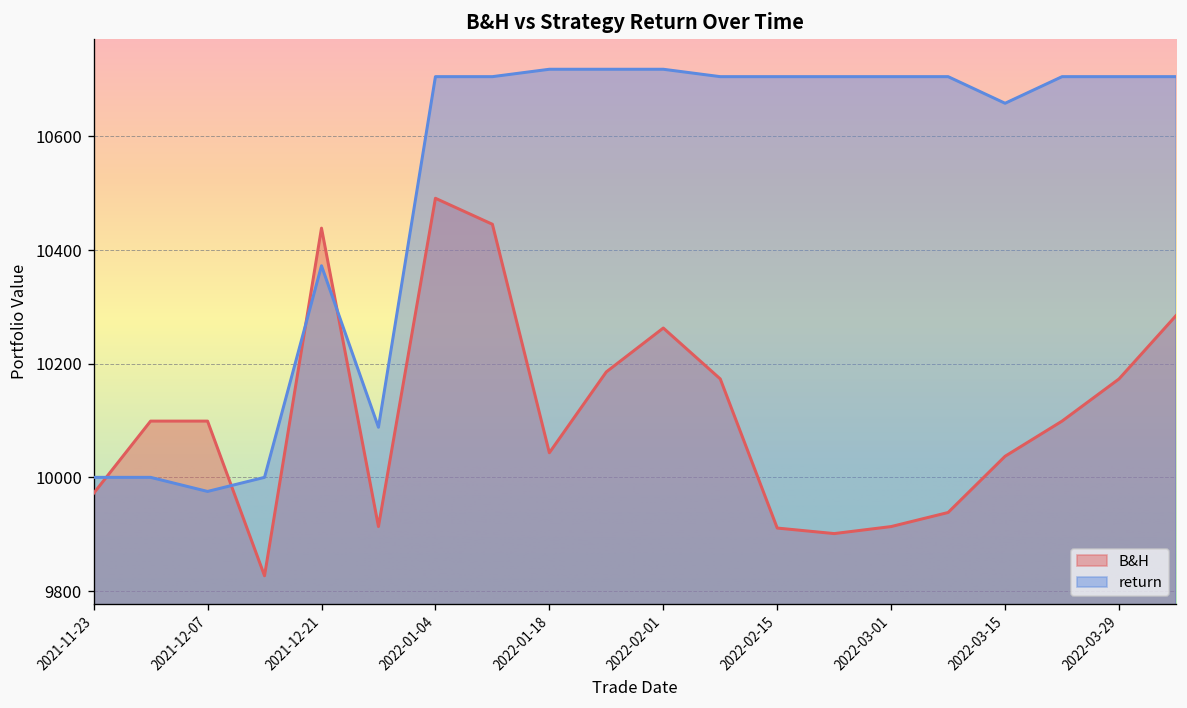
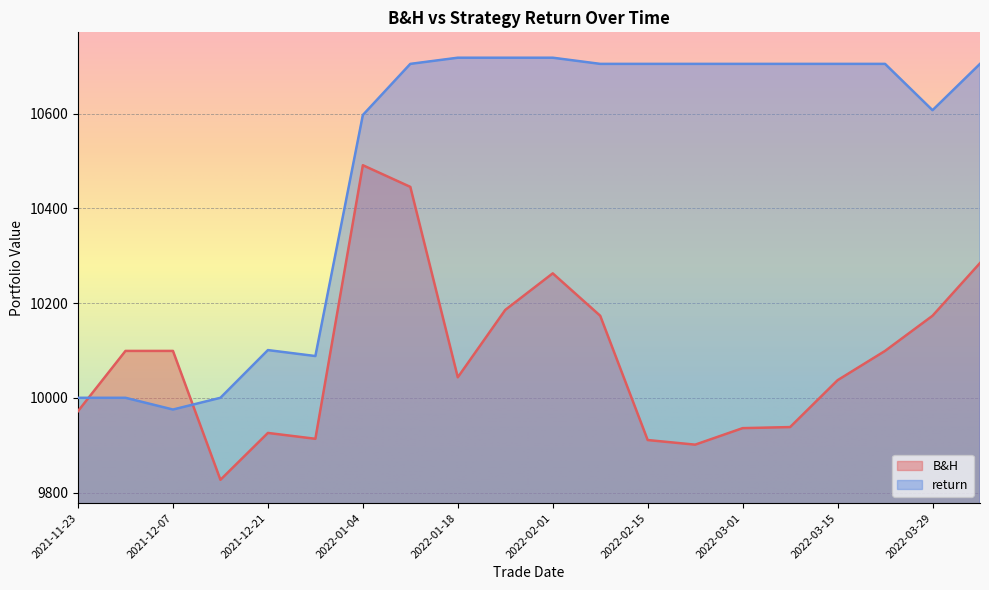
B&H, 2021-12-21: 10440 -> 9930
return, 2021-12-21: 10370 -> 10100
return, 2022-01-04: 10710 -> 10600
B&H, 2022-03-01: 9910 -> 9940
return, 2022-03-15: 10660 -> 10710
return, 2022-03-29: 10710 -> 10610
